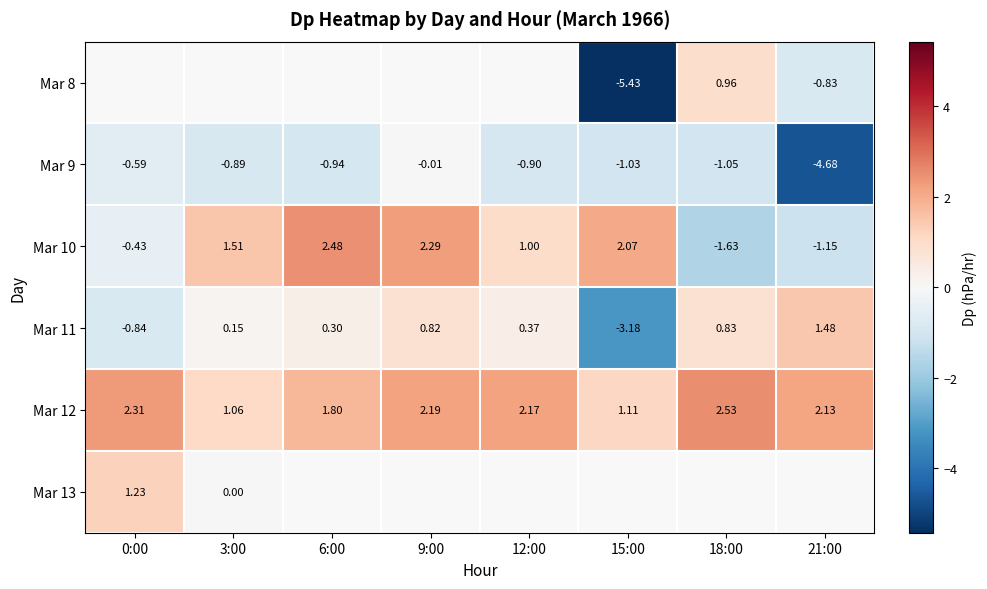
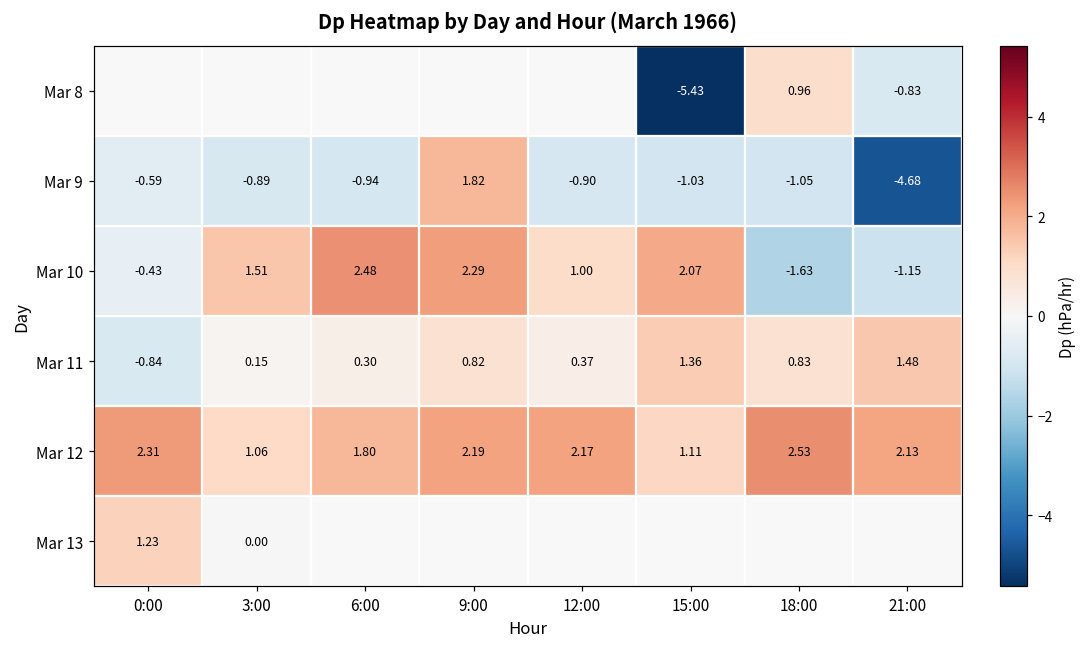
Mar 9, 9:00: -0.01 -> 1.82
Mar 11, 15:00: -3.18 -> 1.36
